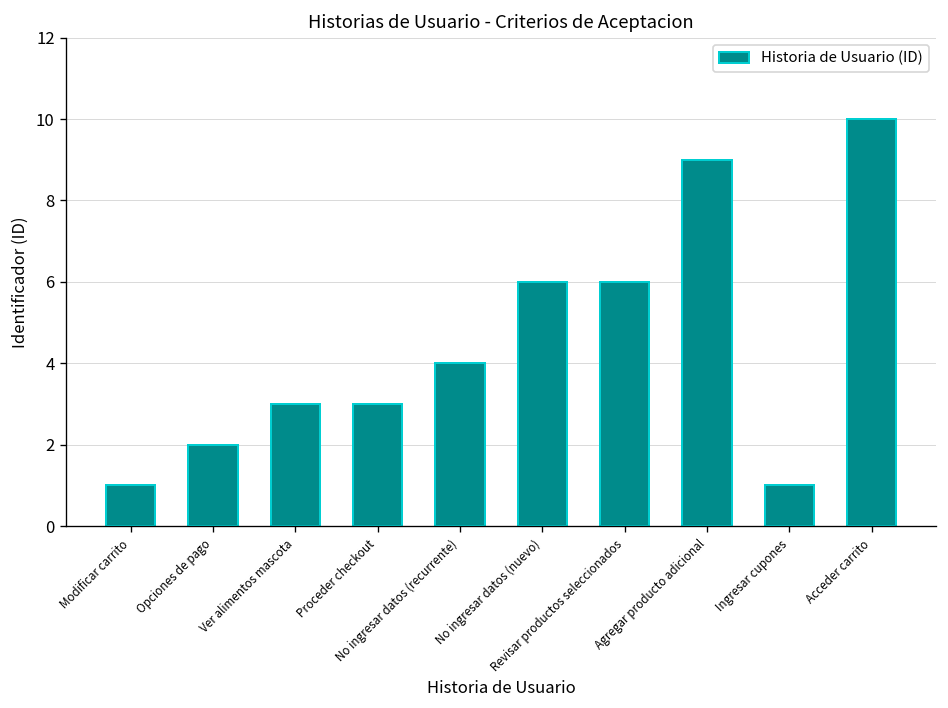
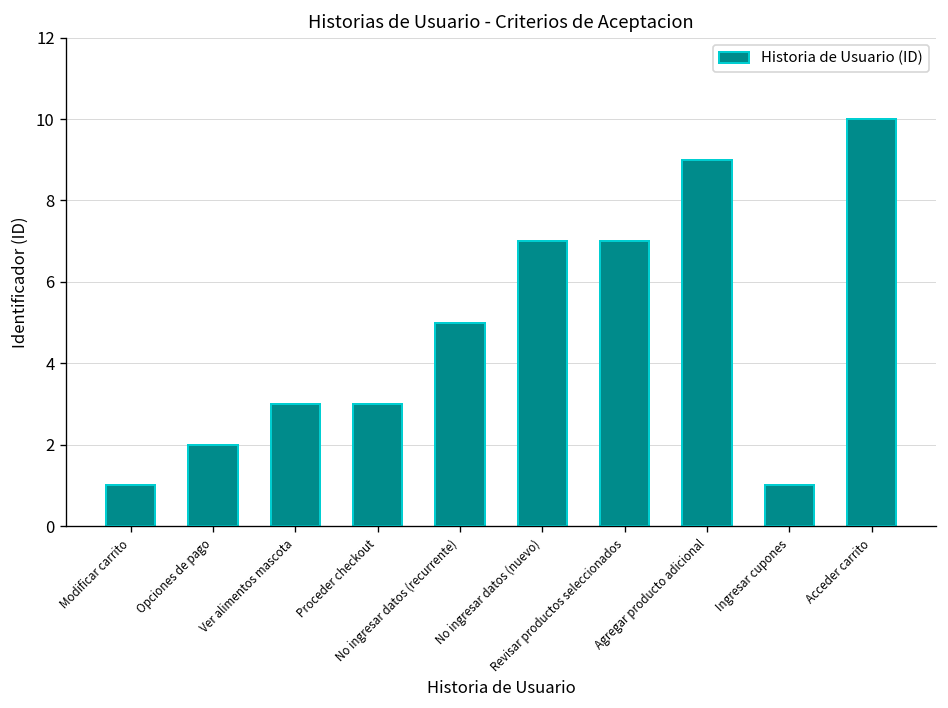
No ingresar datos (recurrente): 4 -> 5
No ingresar datos (nuevo): 6 -> 7
Revisar productos seleccionados: 6 -> 7
